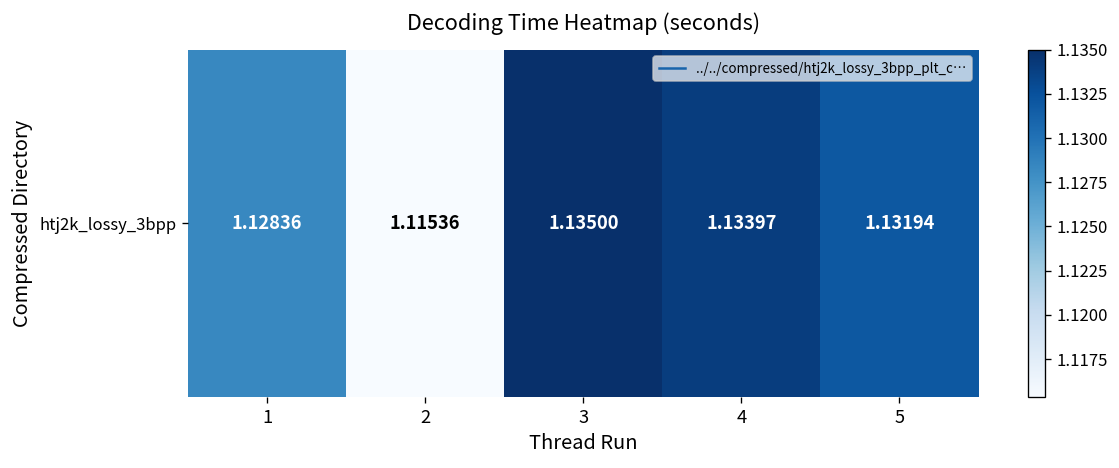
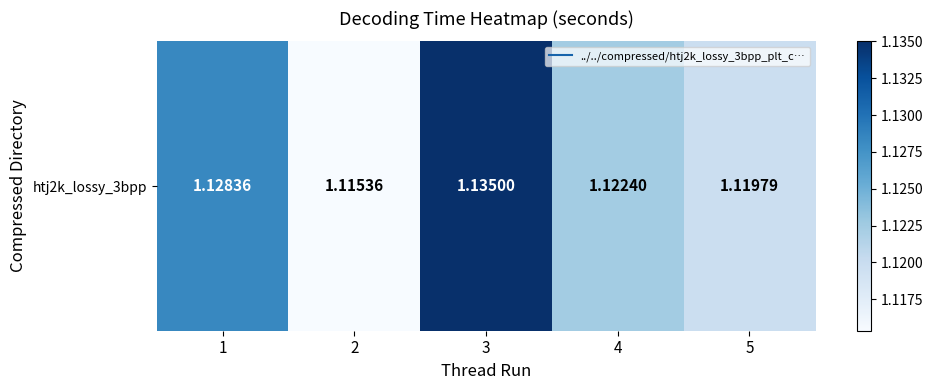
htj2k_lossy_3bpp, 4: 1.13397 -> 1.12240
htj2k_lossy_3bpp, 5: 1.13194 -> 1.11979
